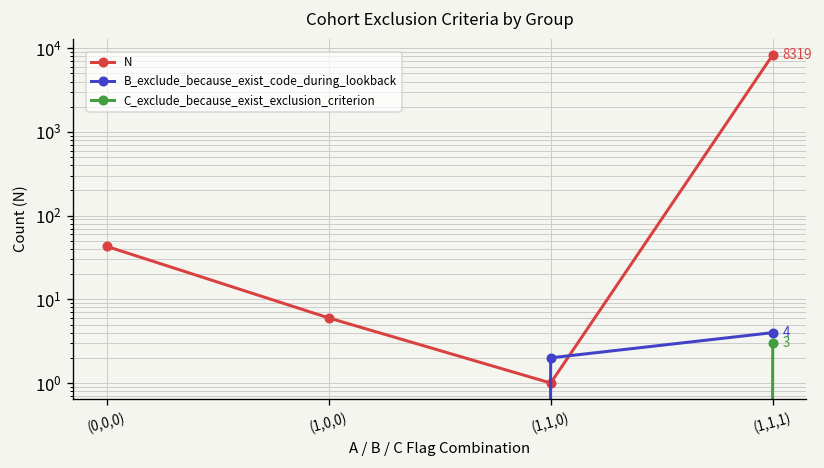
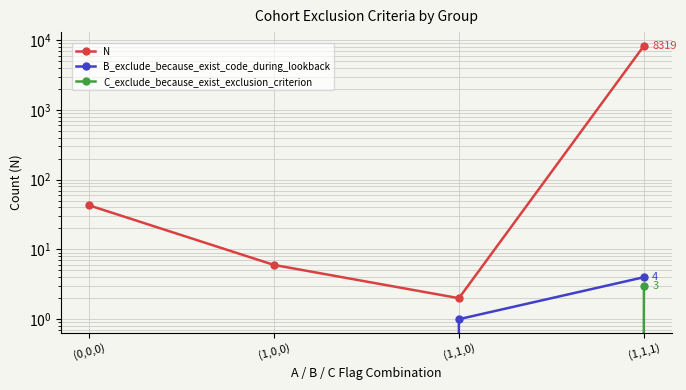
N, (1,1,0): 1 -> 2
B_exclude_because_exist_code_during_lookback, (1,1,0): 2 -> 1
